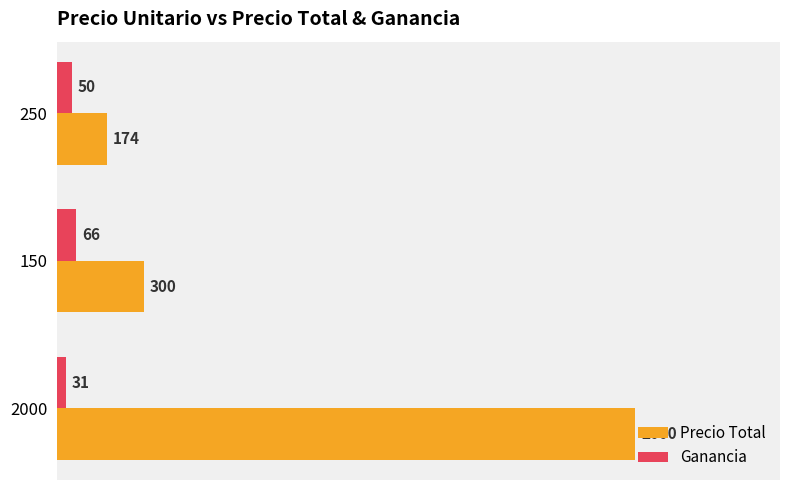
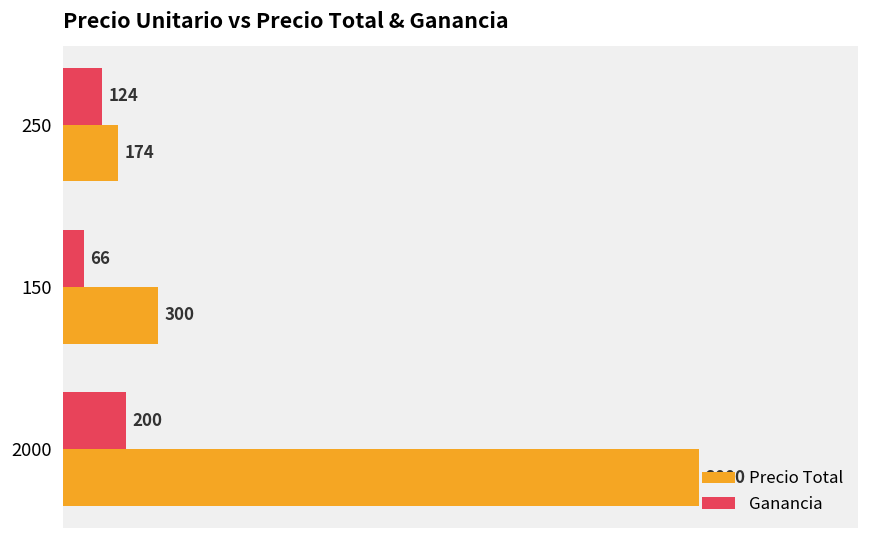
Ganancia, 250: 50 -> 124
Ganancia, 2000: 31 -> 200
